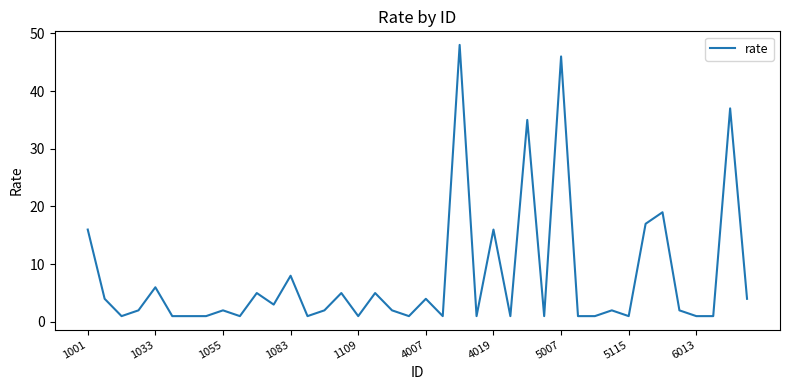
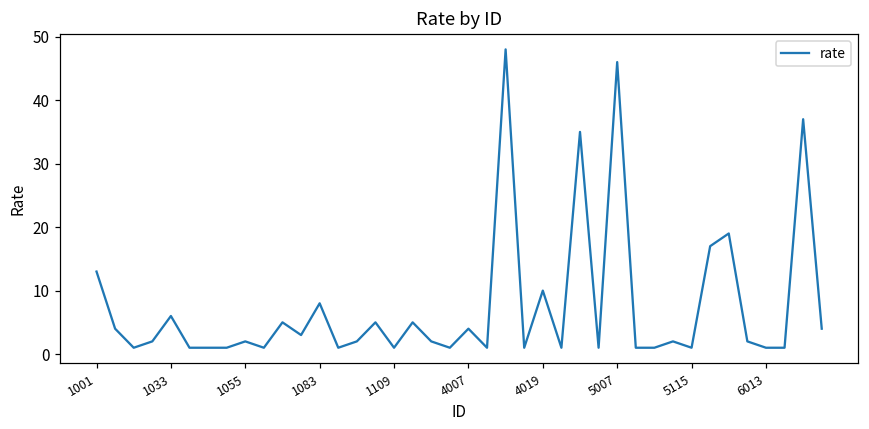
1001: 16 -> 13
4019: 16 -> 10
